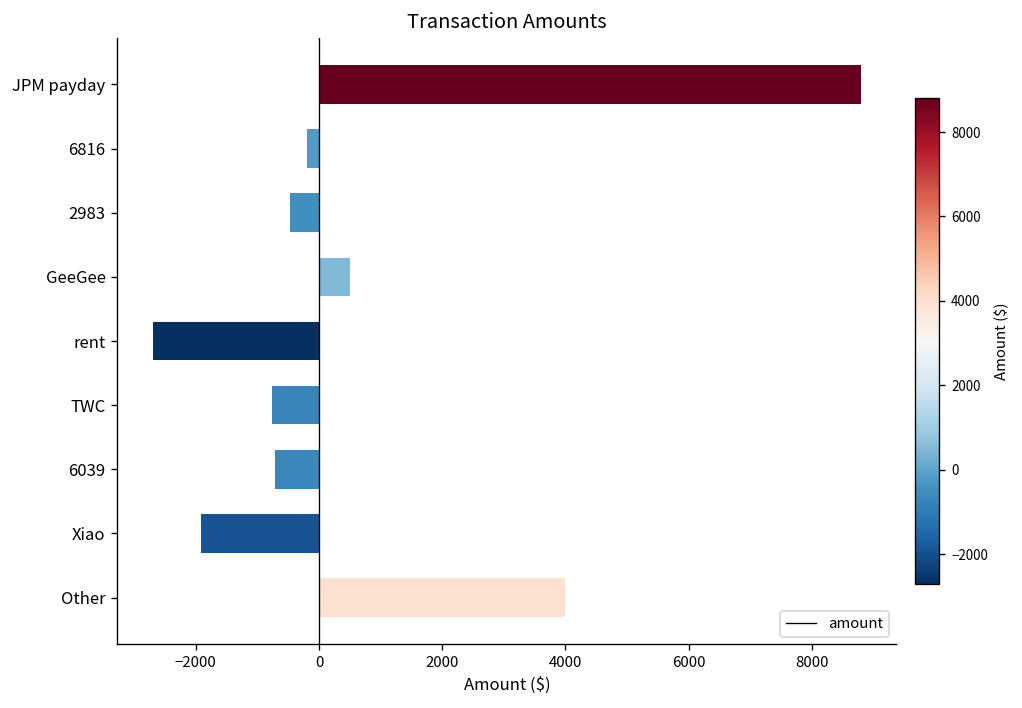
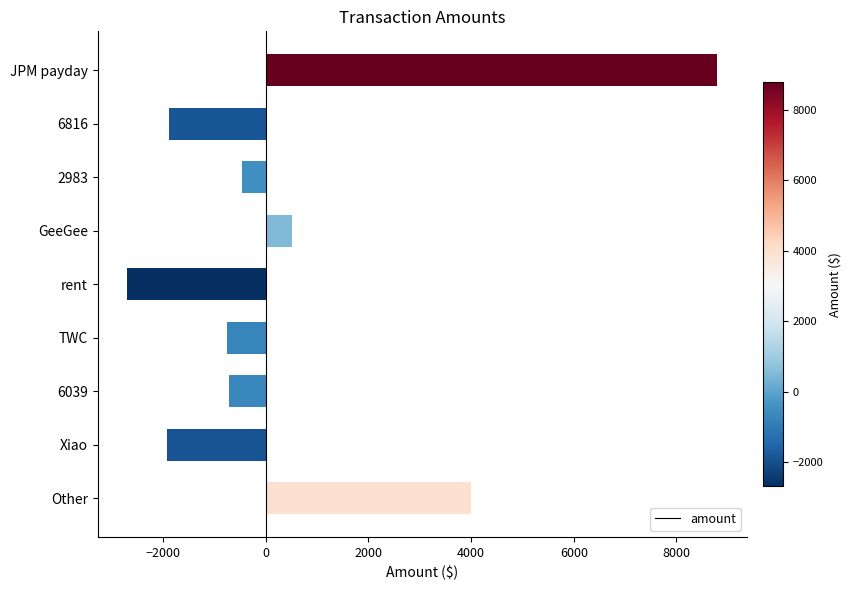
6816: -200 -> -1900
